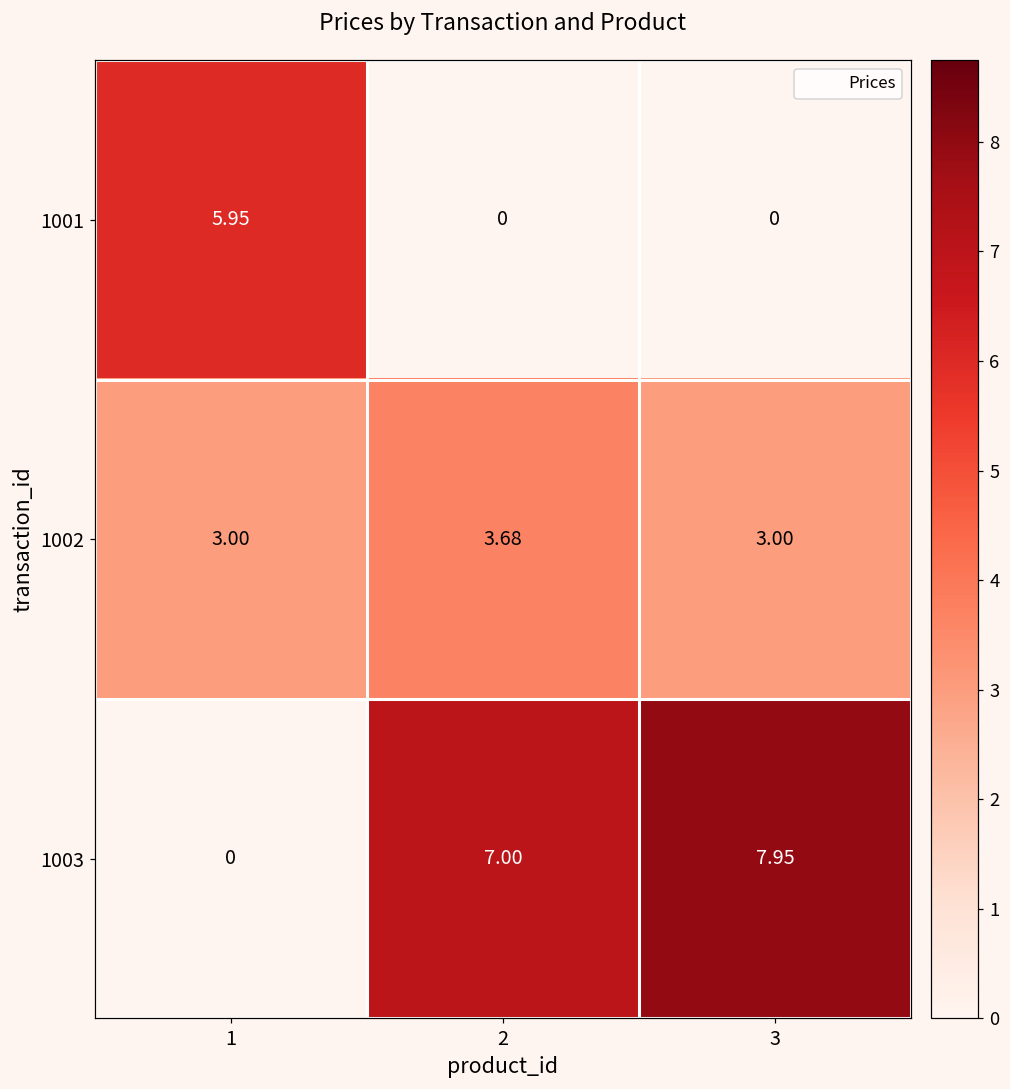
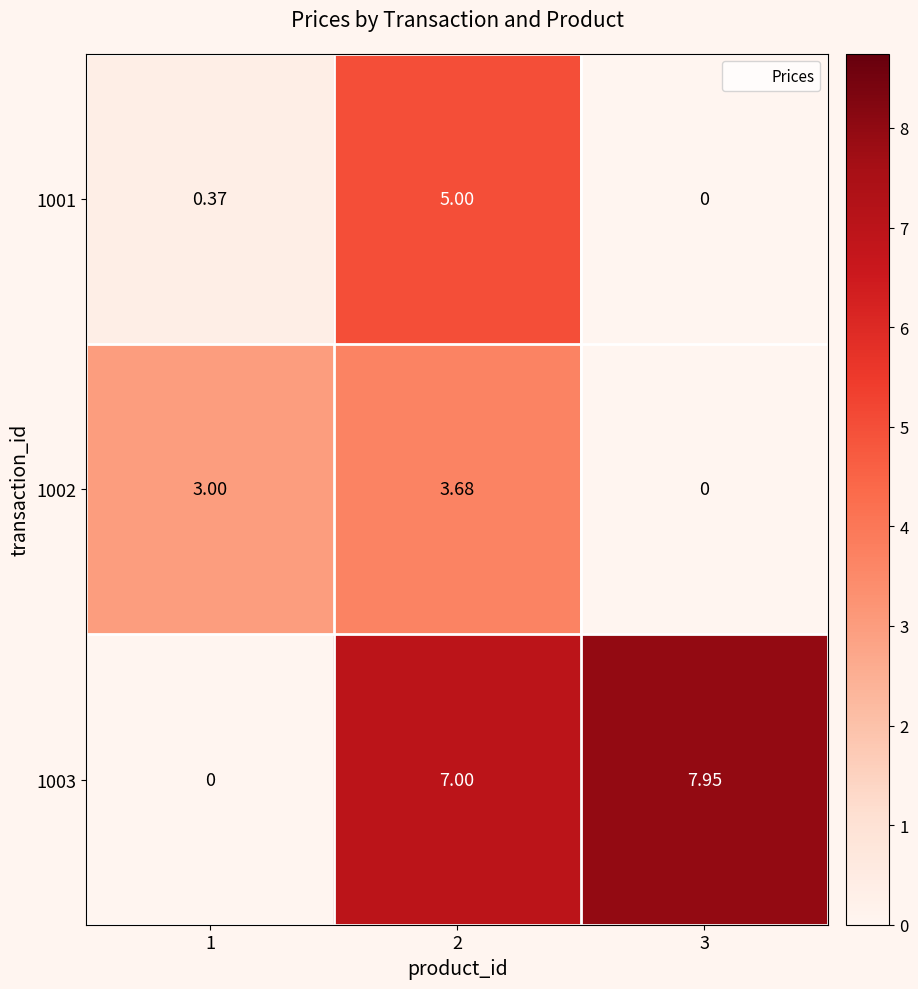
1001, 1: 5.95 -> 0.37
1001, 2: 0 -> 5.00
1002, 3: 3.00 -> 0
